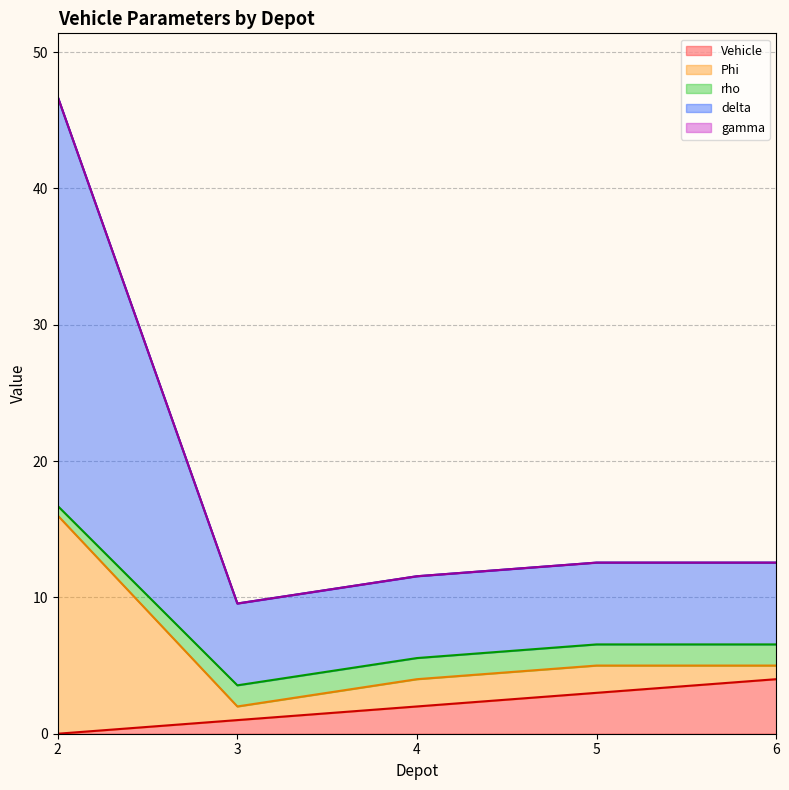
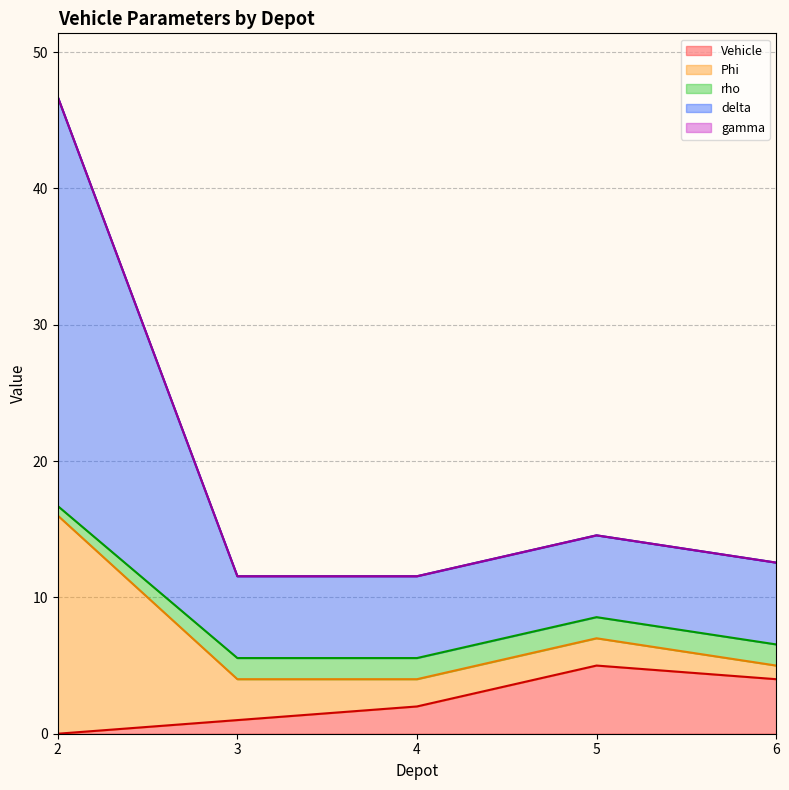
Phi, 3: 1 -> 3
Vehicle, 5: 3 -> 5
